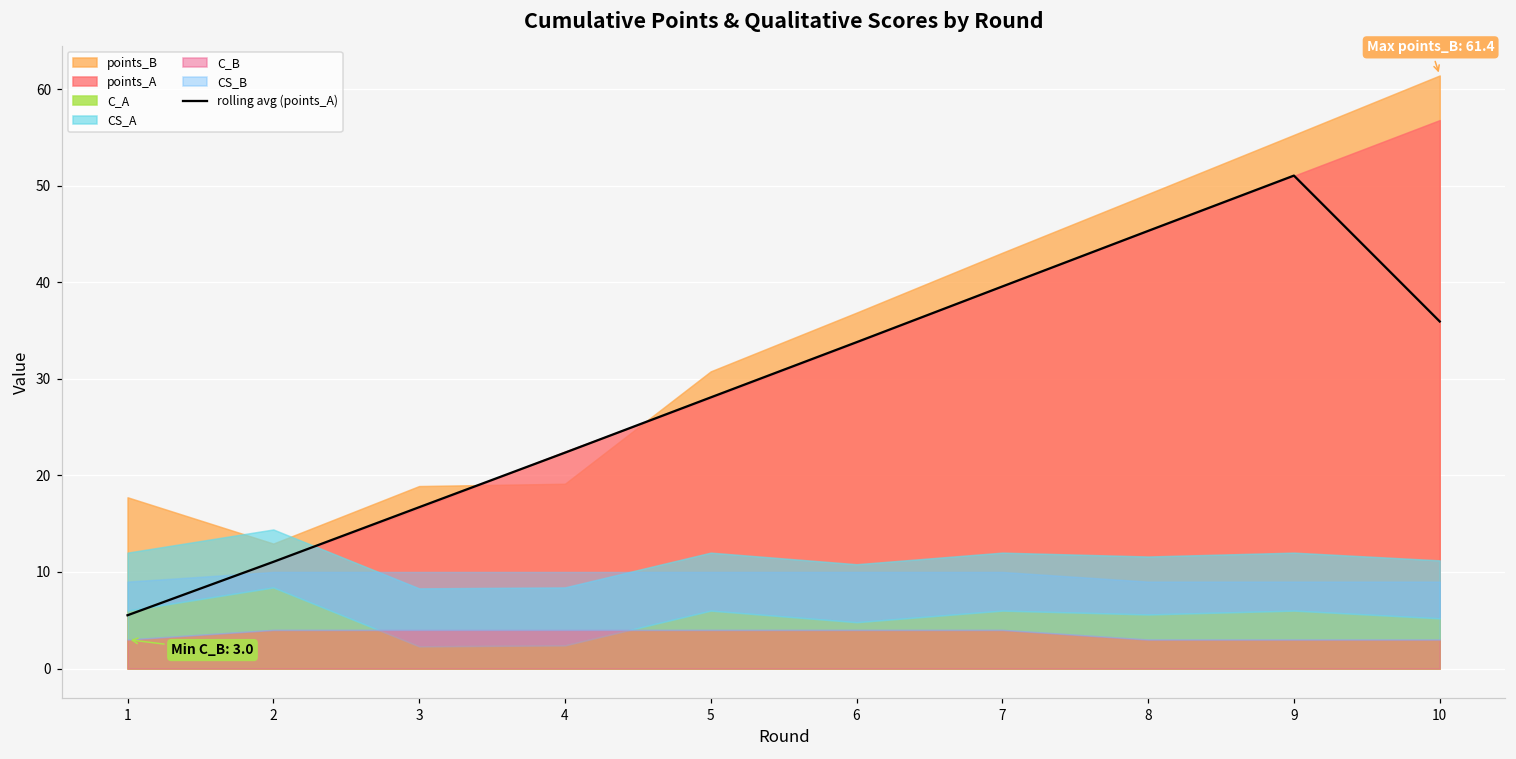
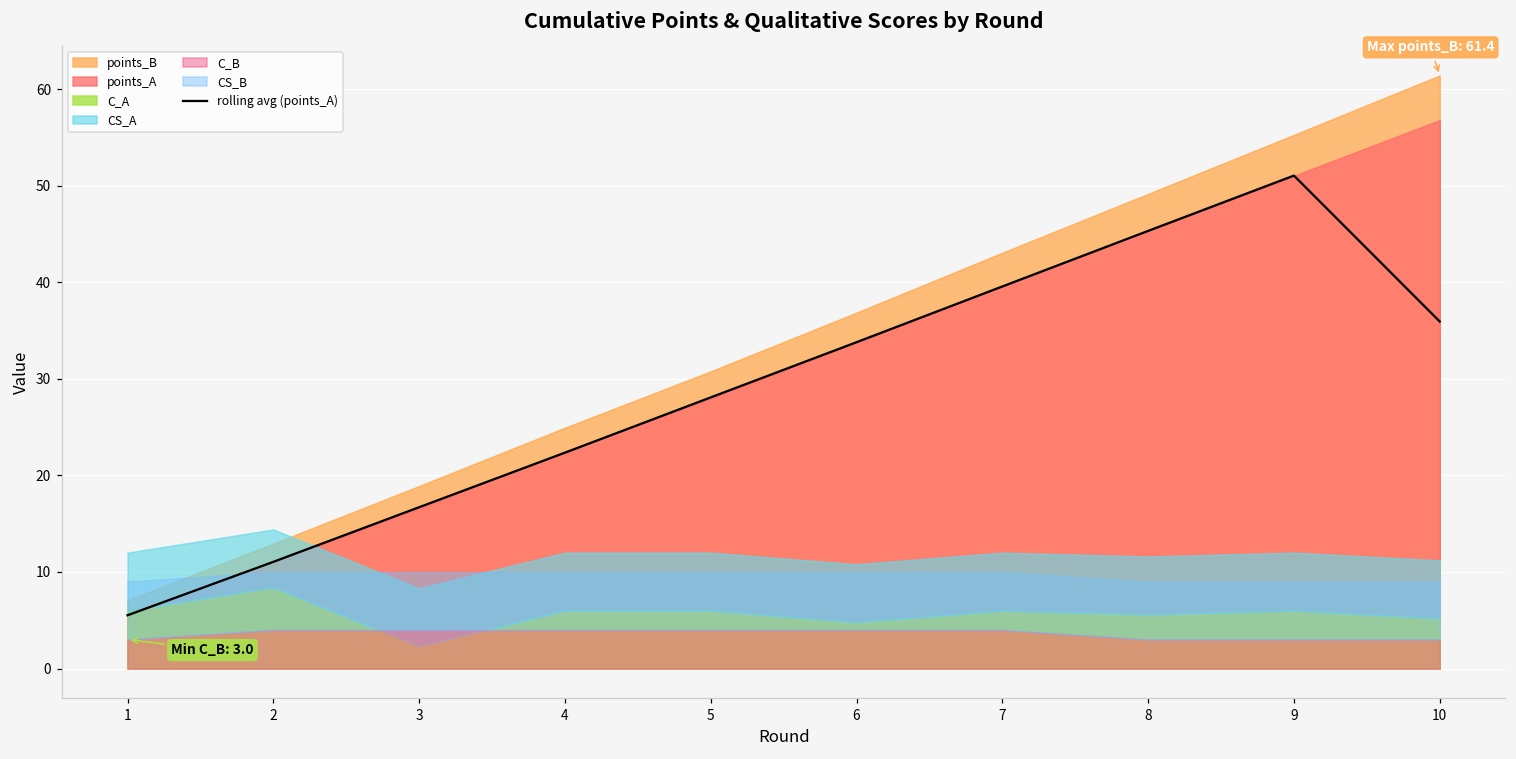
points_B, 1: 18 -> 7
points_B, 4: 19 -> 25
C_A, 4: 2 -> 6
